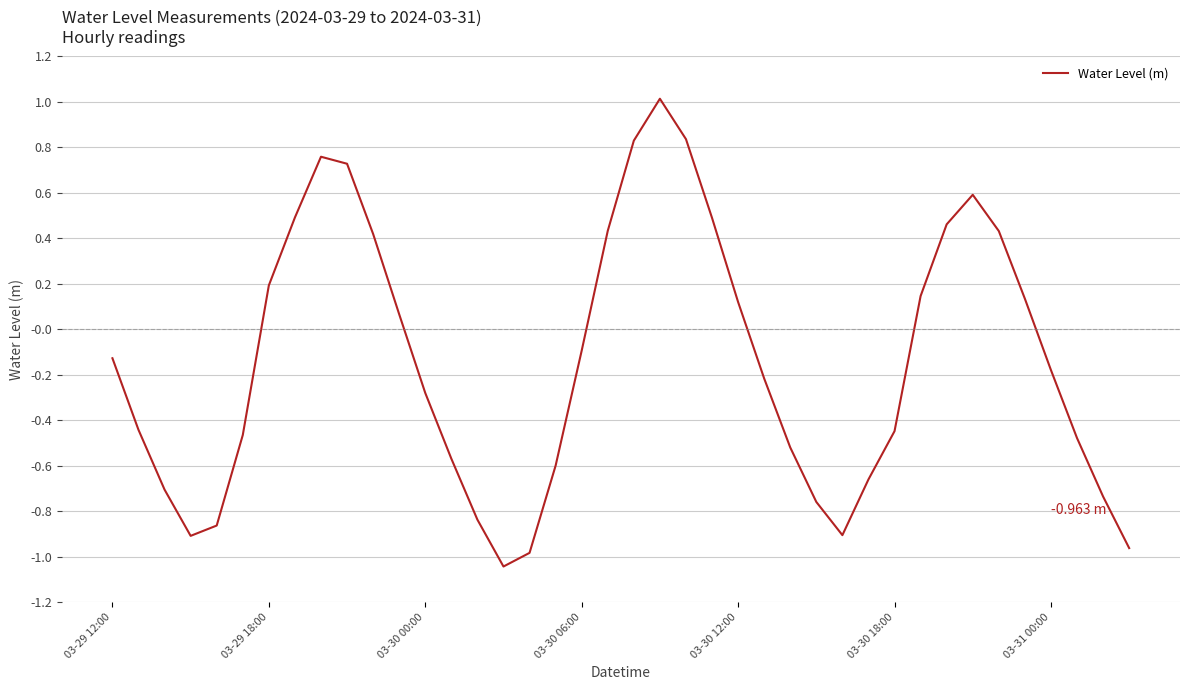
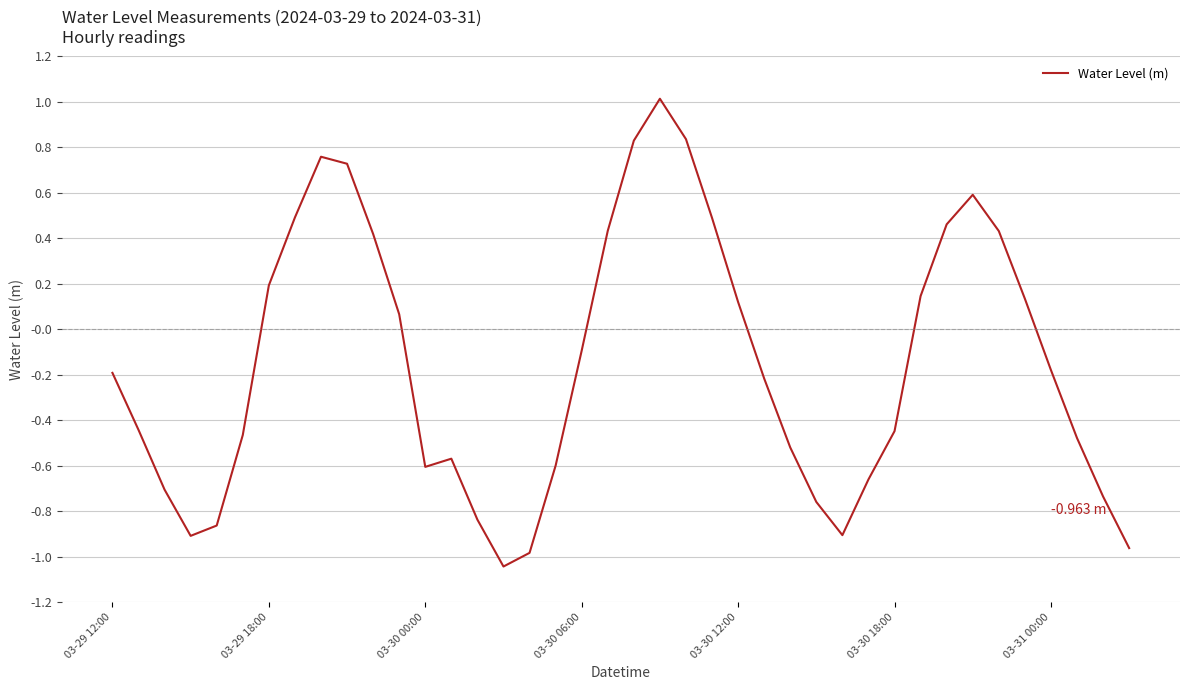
03-29 12:00: -0.13 -> -0.19
03-30 00:00: -0.28 -> -0.61
